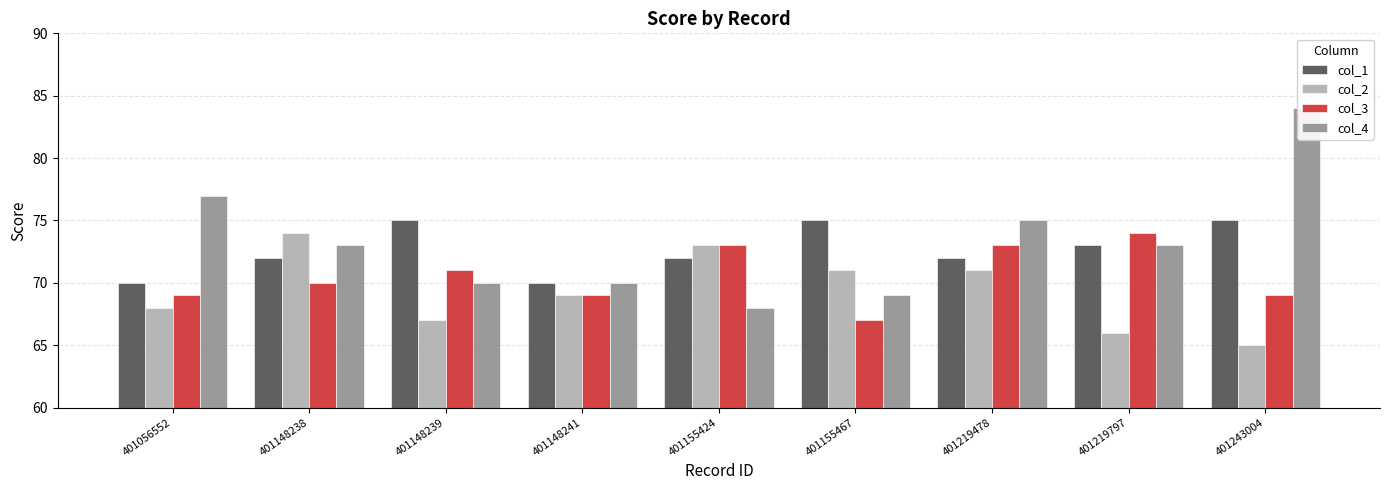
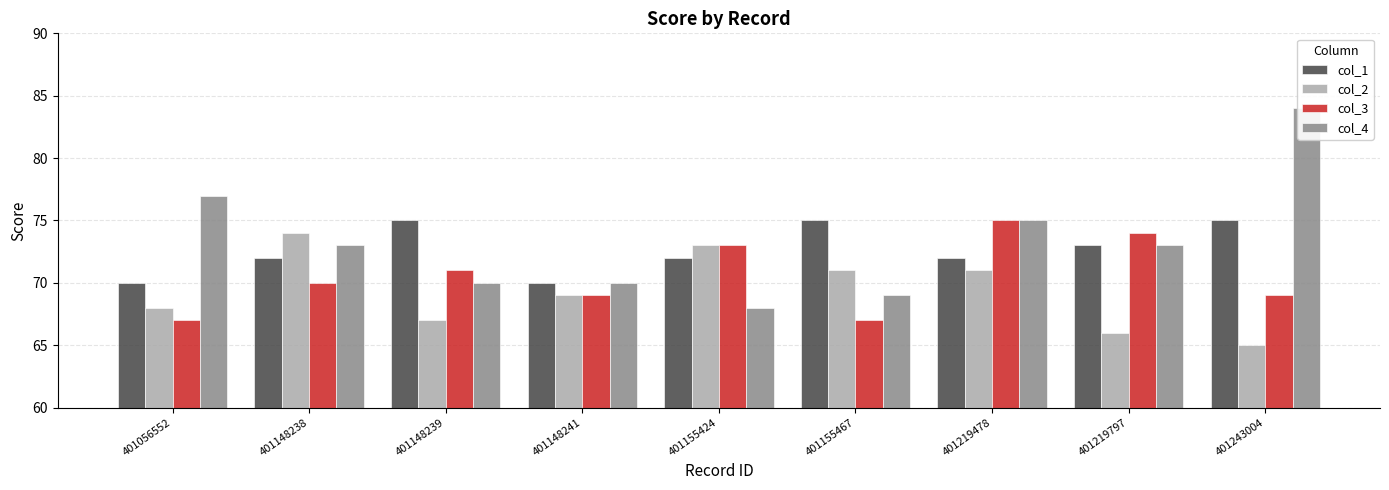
col_3, 401056552: 69 -> 67
col_3, 401219478: 73 -> 75
